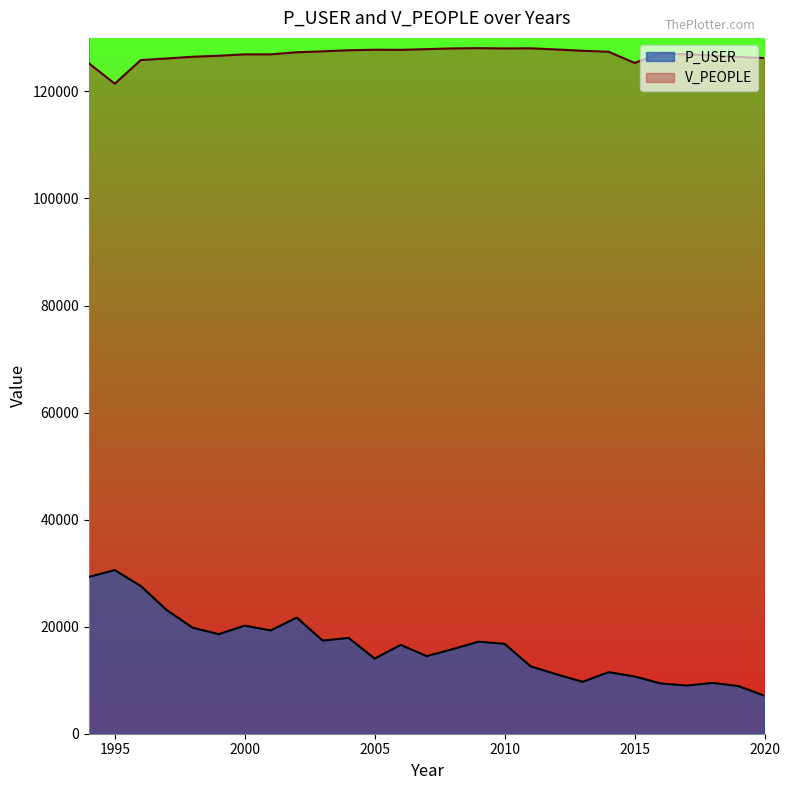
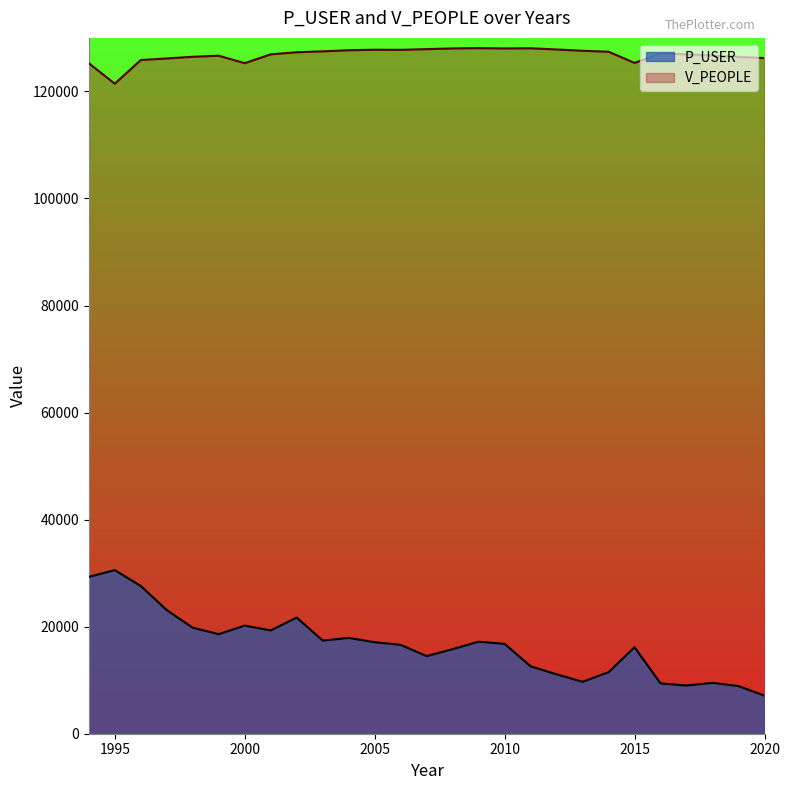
V_PEOPLE, 2000: 127000 -> 125000
P_USER, 2005: 14000 -> 17000
P_USER, 2015: 11000 -> 16000
